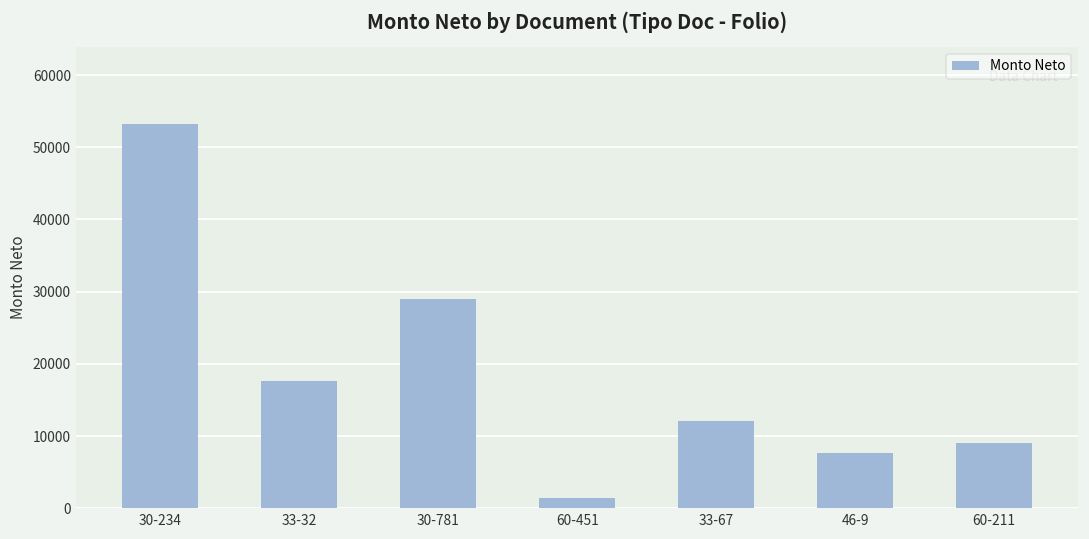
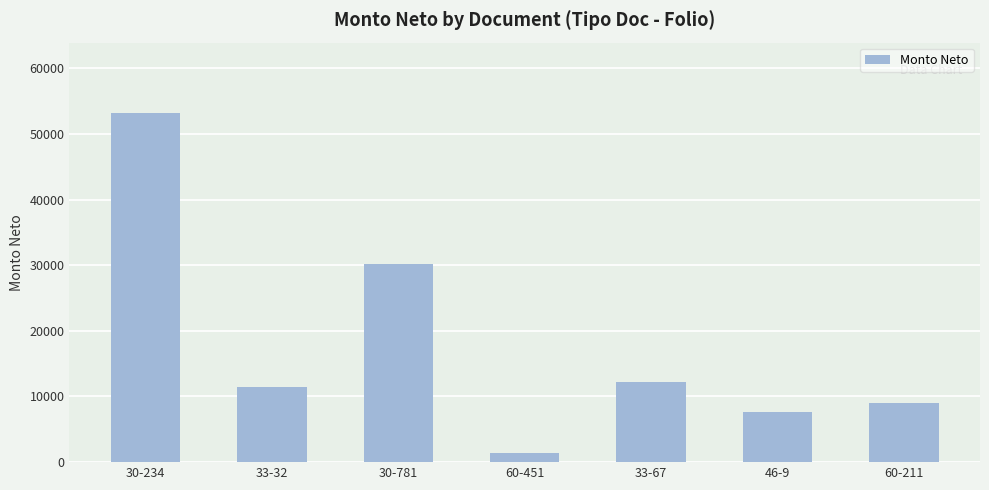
33-32: 18000 -> 11000
30-781: 29000 -> 30000
